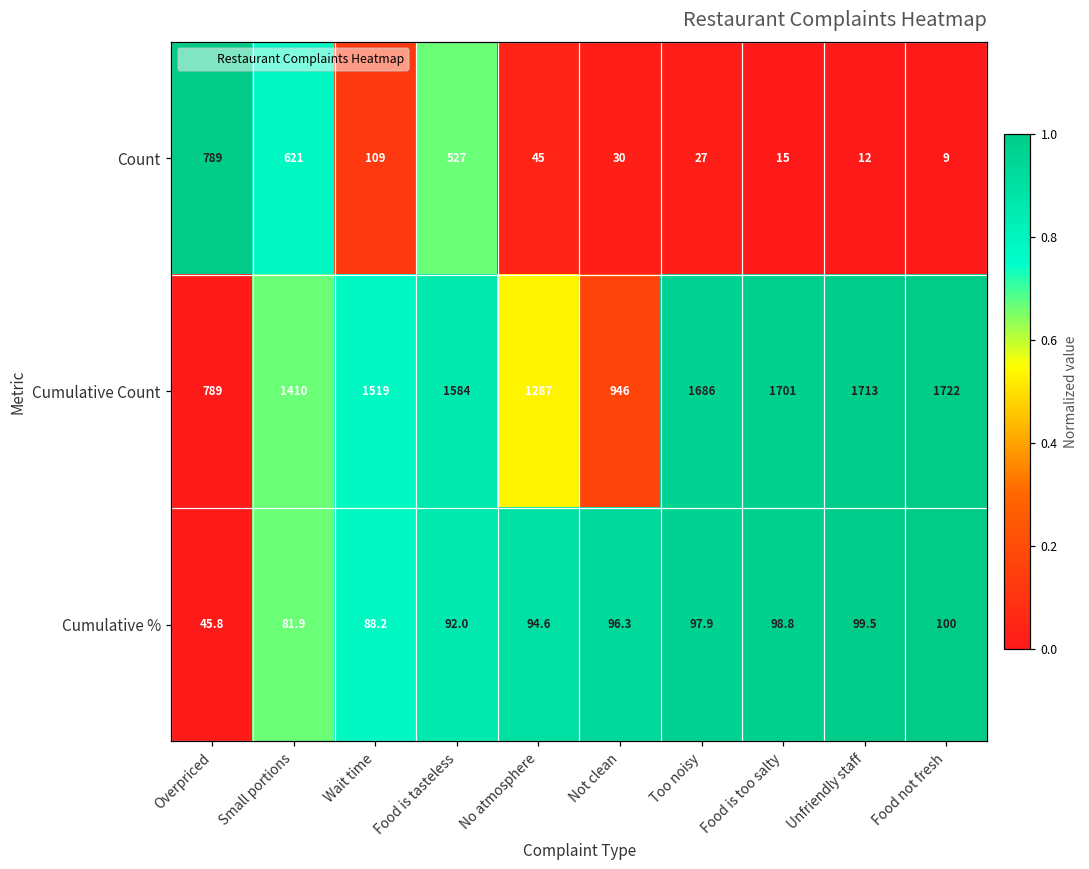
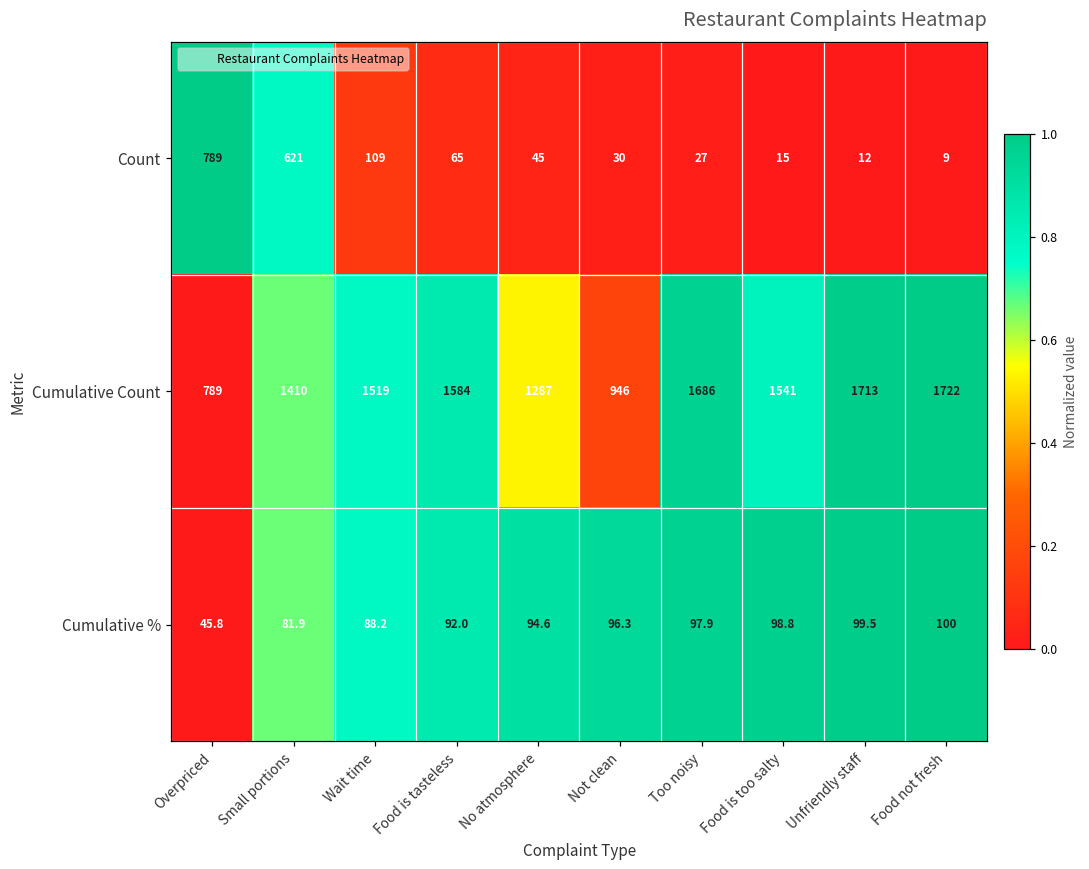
Count, Food is tasteless: 527 -> 65
Cumulative Count, Food is too salty: 1701 -> 1541
